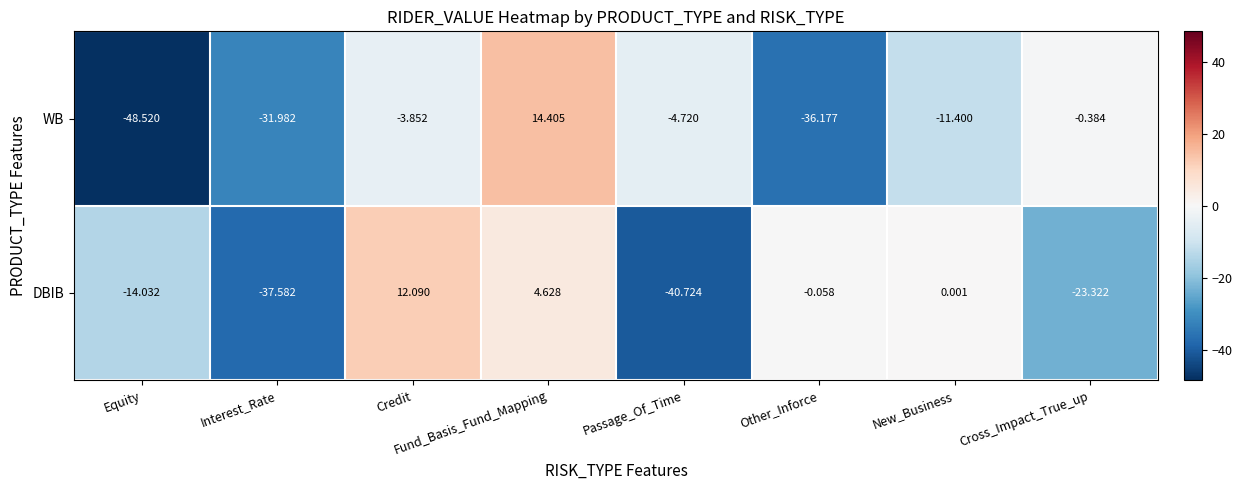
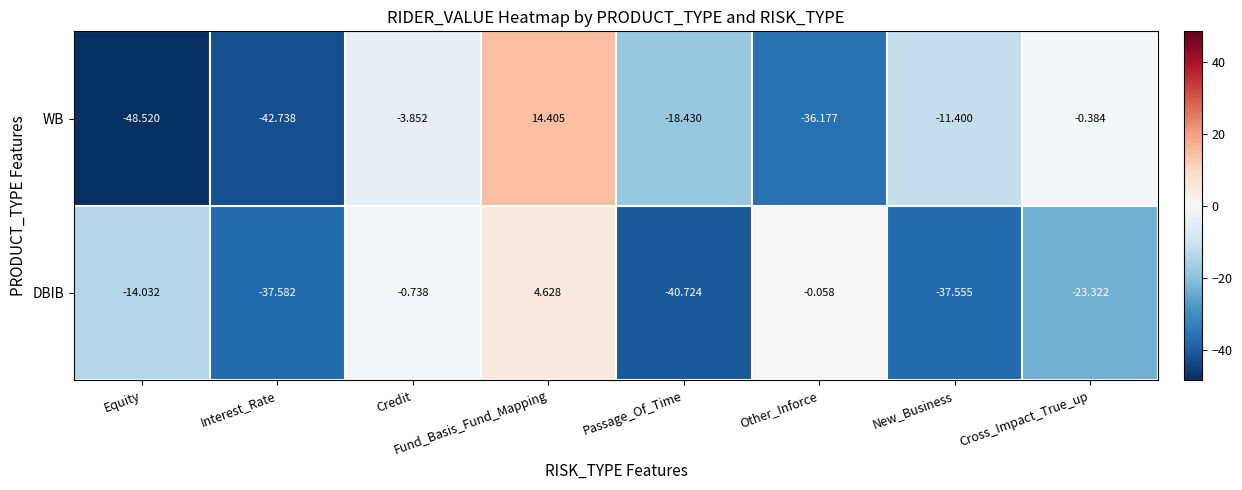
WB, Interest_Rate: -31.982 -> -42.738
WB, Passage_Of_Time: -4.720 -> -18.430
DBIB, Credit: 12.090 -> -0.738
DBIB, New_Business: 0.001 -> -37.555
